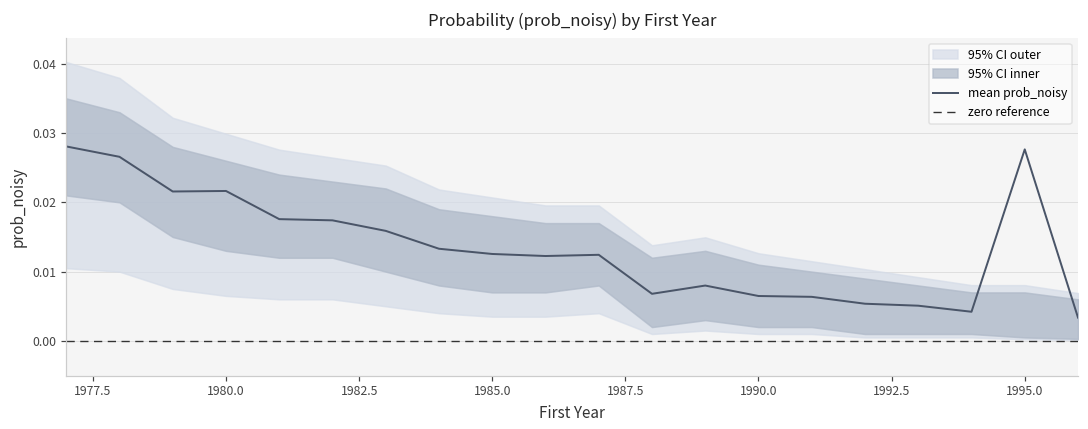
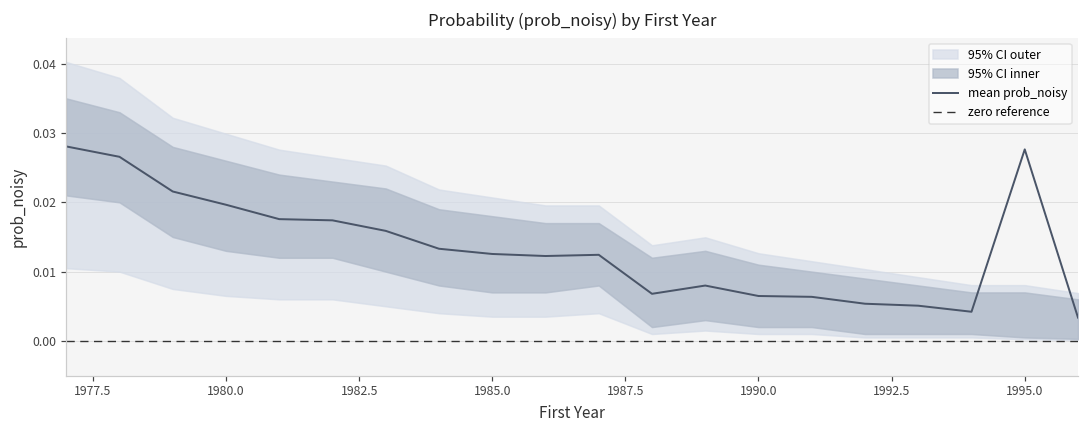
mean prob_noisy, 1980.0: 0.022 -> 0.020
